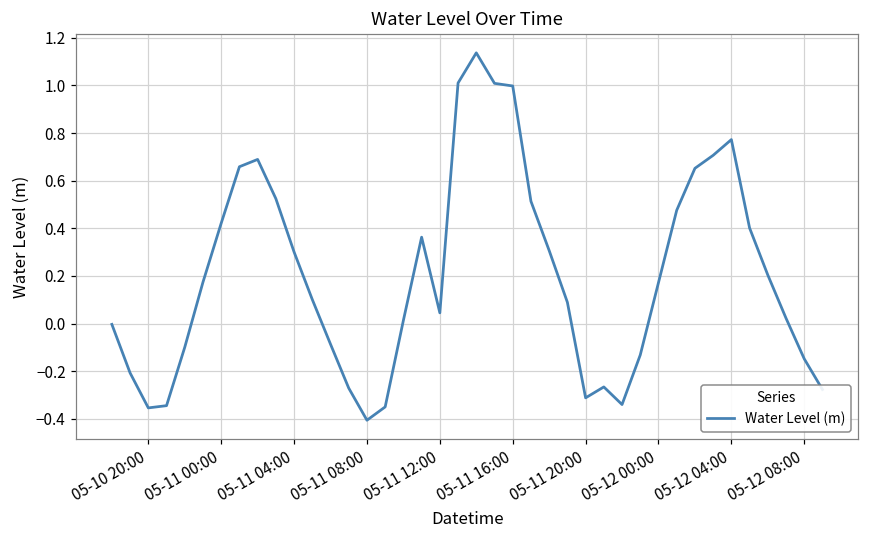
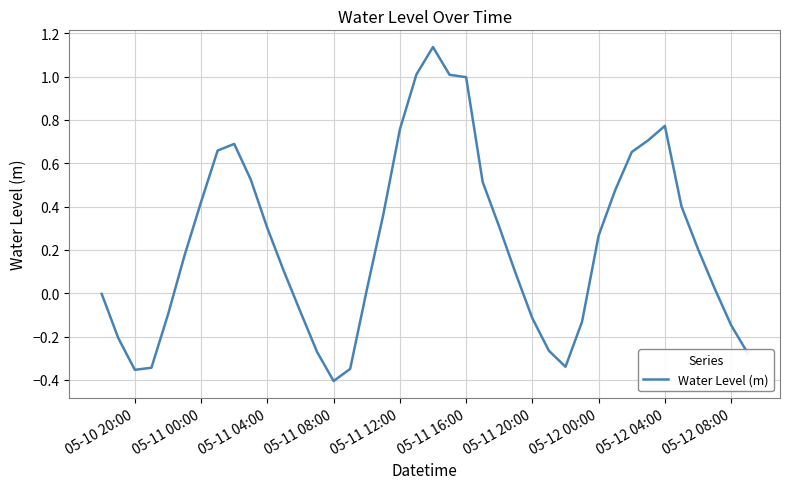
05-11 12:00: 0.05 -> 0.76
05-11 20:00: -0.31 -> -0.12
05-12 00:00: 0.17 -> 0.27
